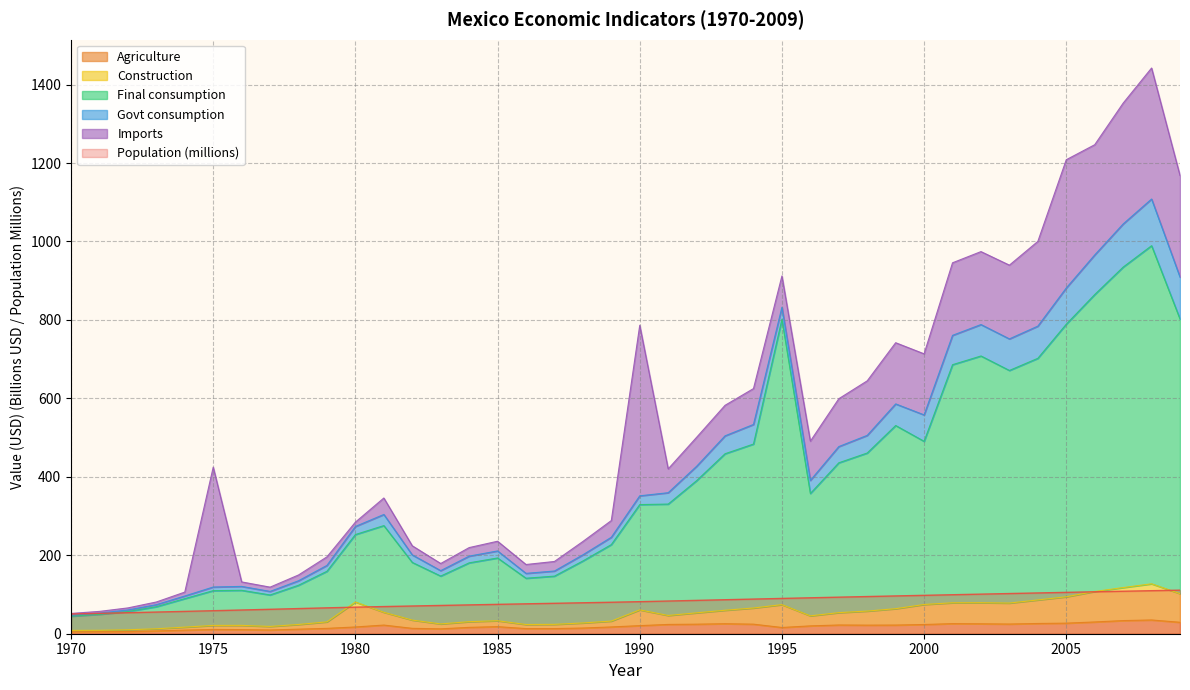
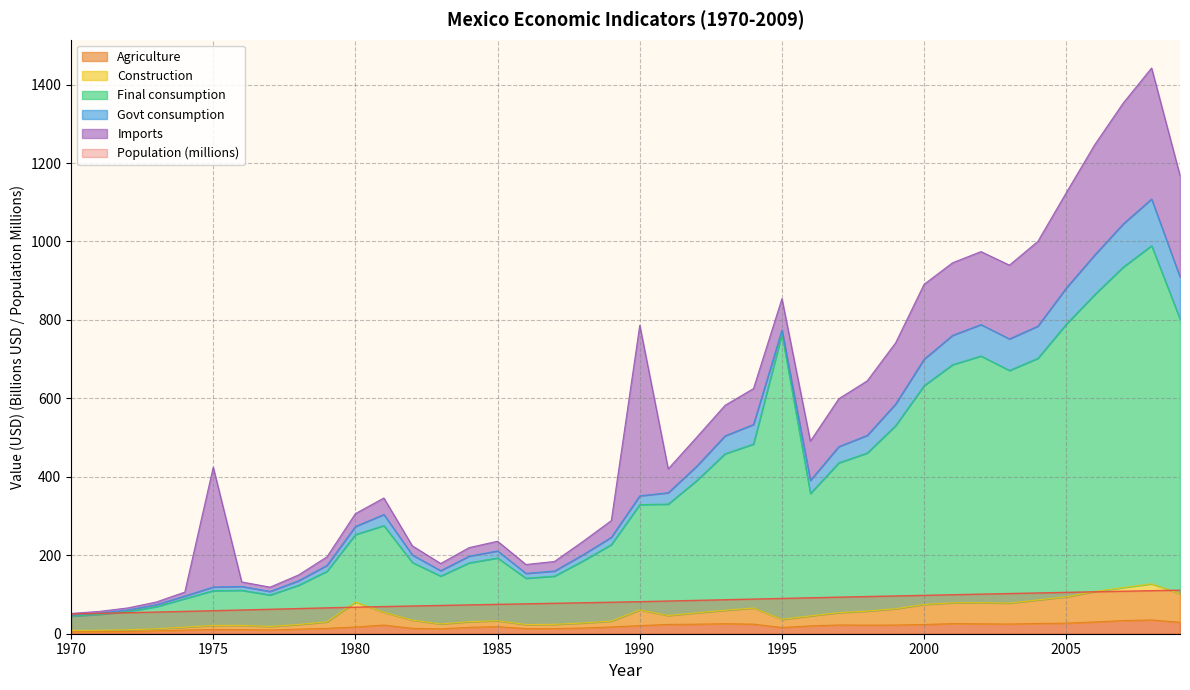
Imports, 1980: 10 -> 30
Construction, 1995: 60 -> 20
Govt consumption, 1995: 30 -> 10
Final consumption, 2000: 420 -> 560
Imports, 2000: 160 -> 190
Imports, 2005: 330 -> 240
